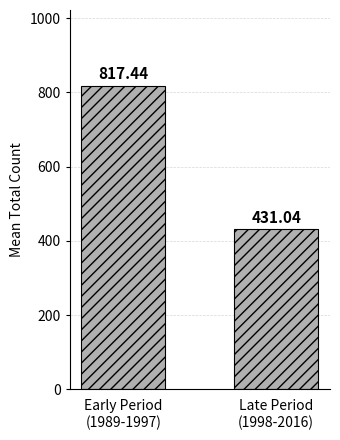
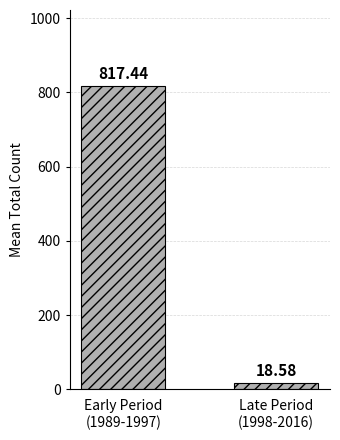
Late Period (1998-2016): 431.04 -> 18.58
